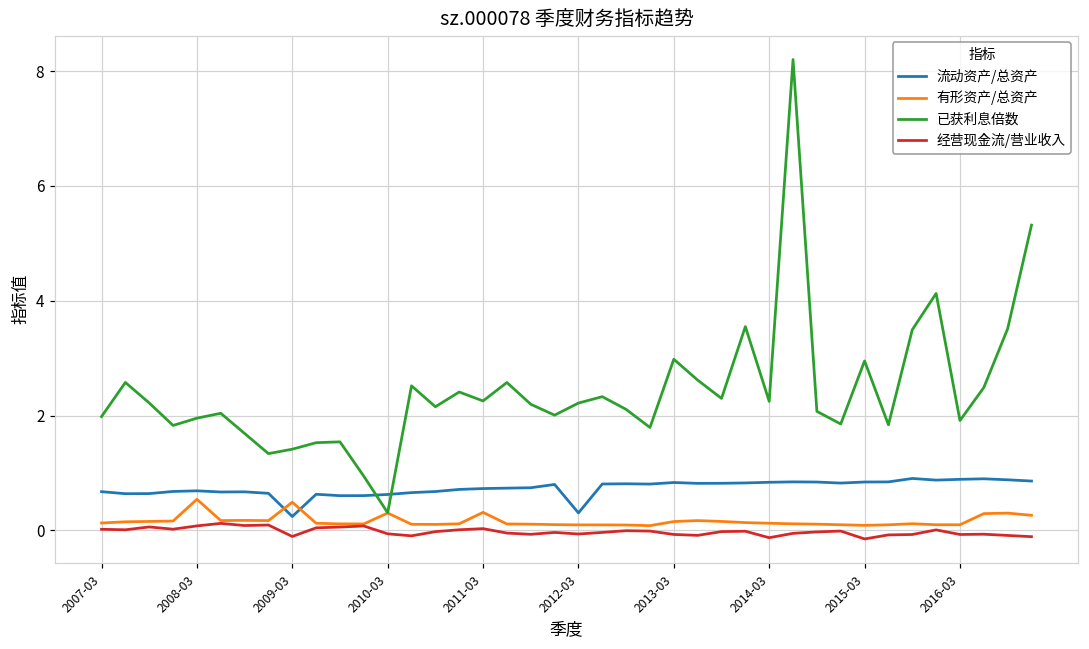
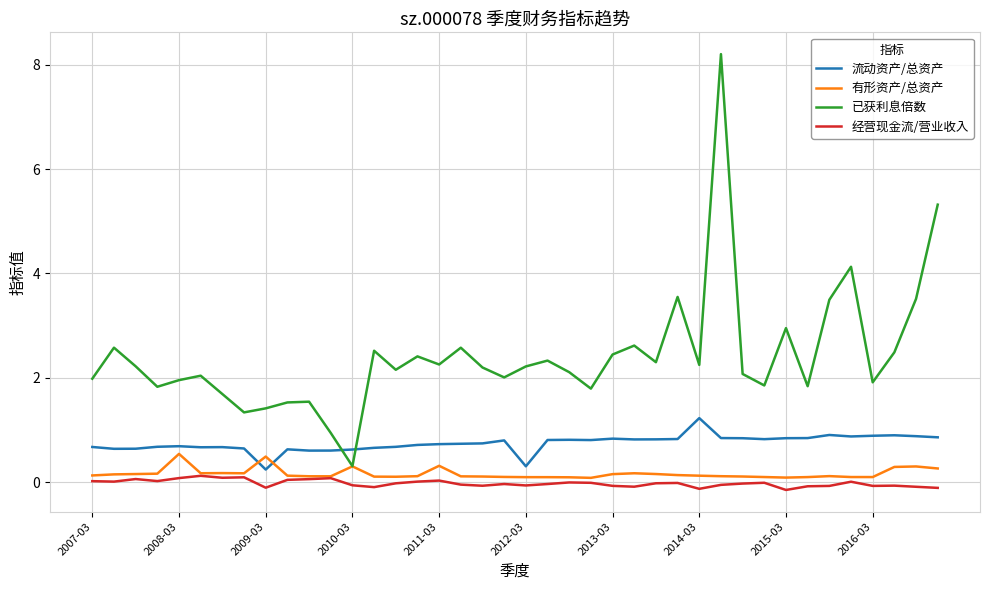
已获利息倍数, 2013-03: 3.0 -> 2.4
流动资产/总资产, 2014-03: 0.8 -> 1.2
